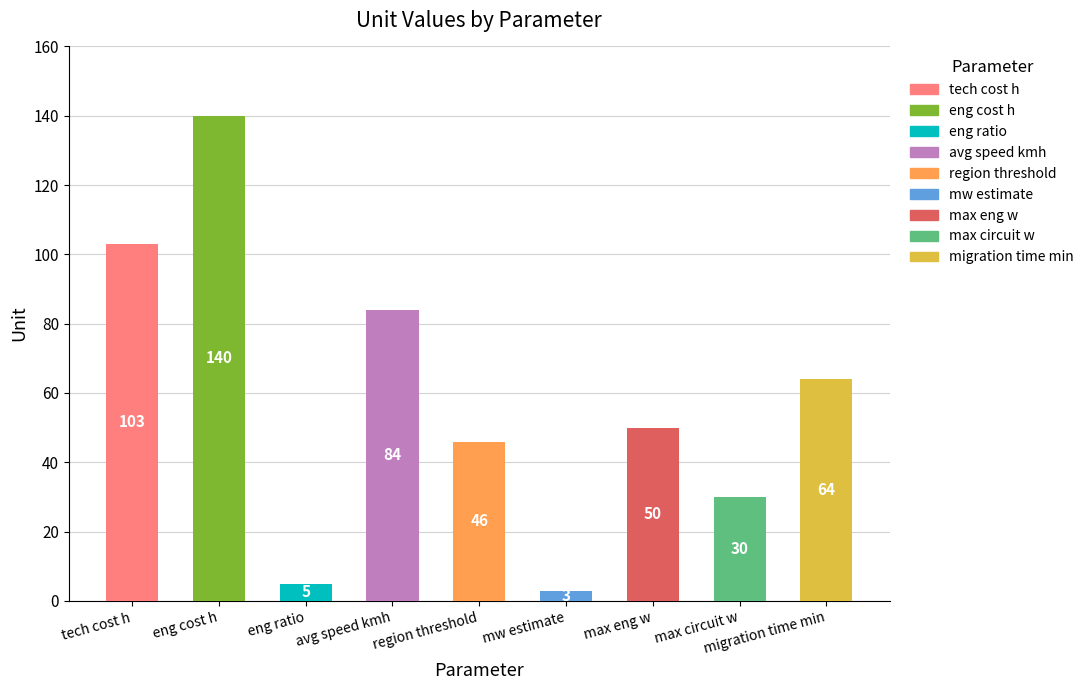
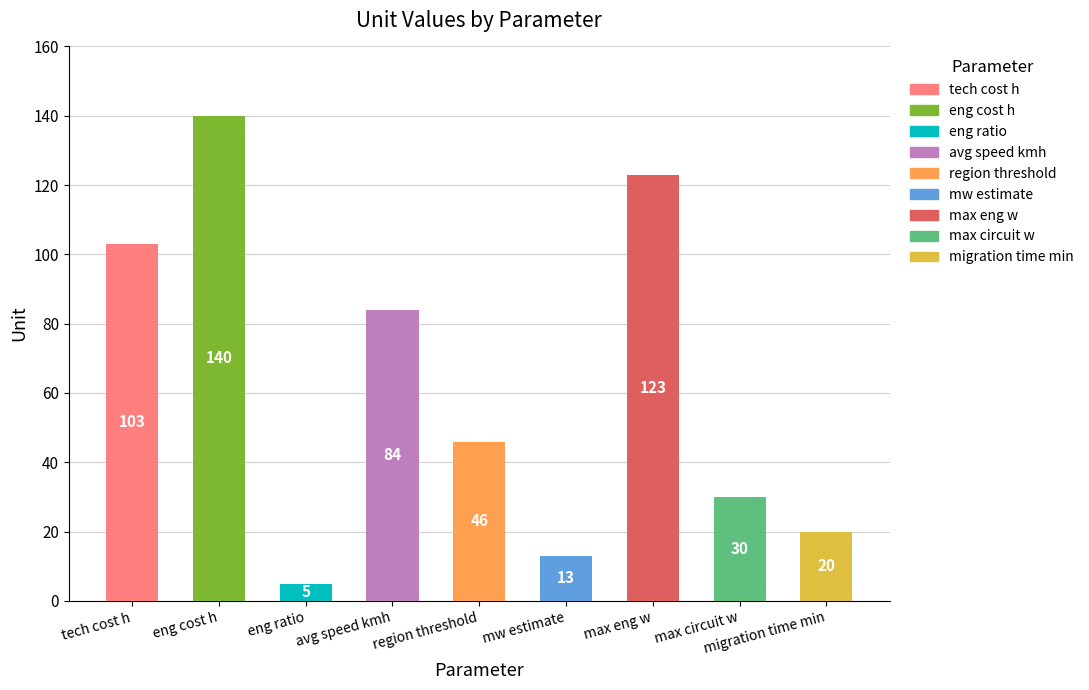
mw estimate: 3 -> 13
max eng w: 50 -> 123
migration time min: 64 -> 20
